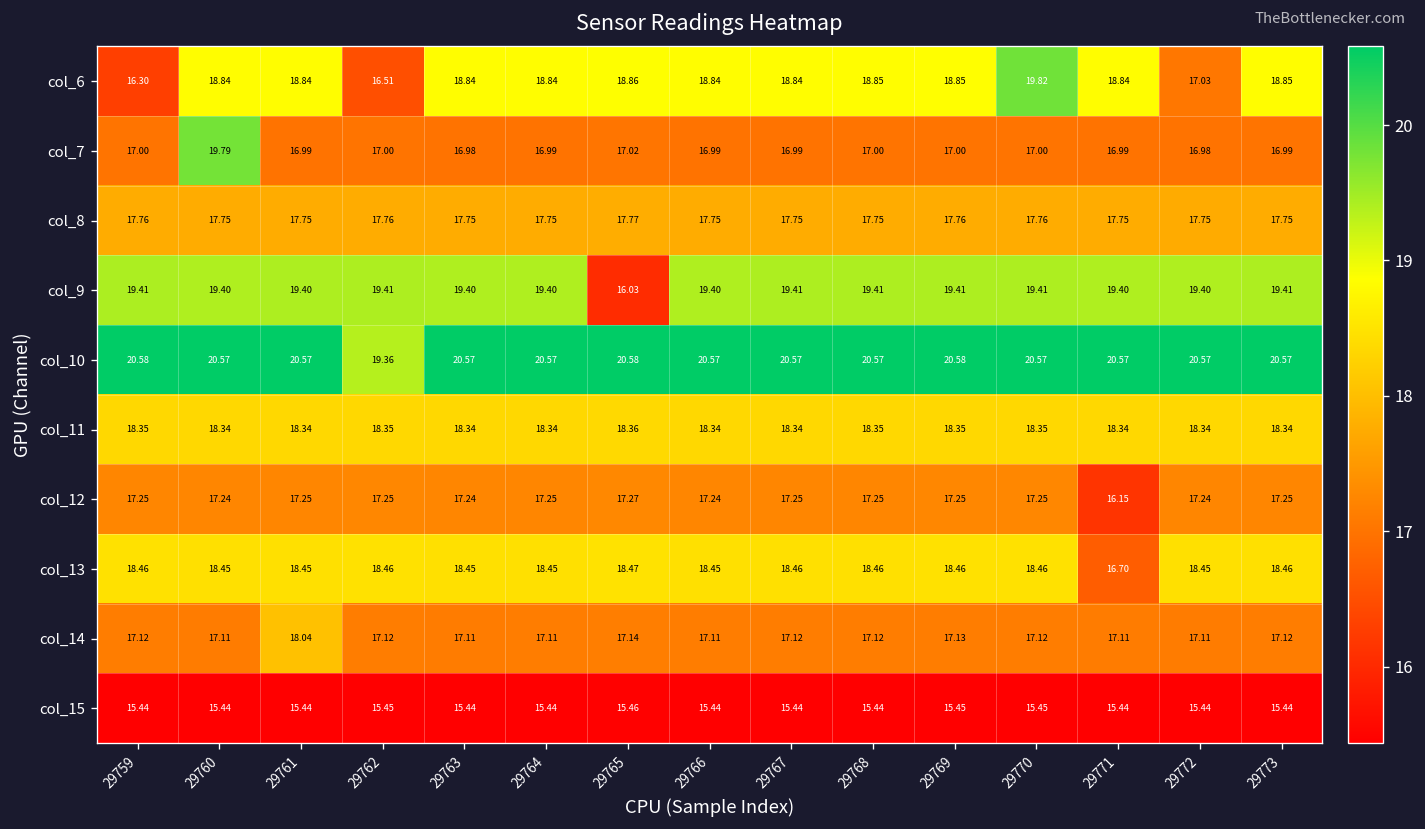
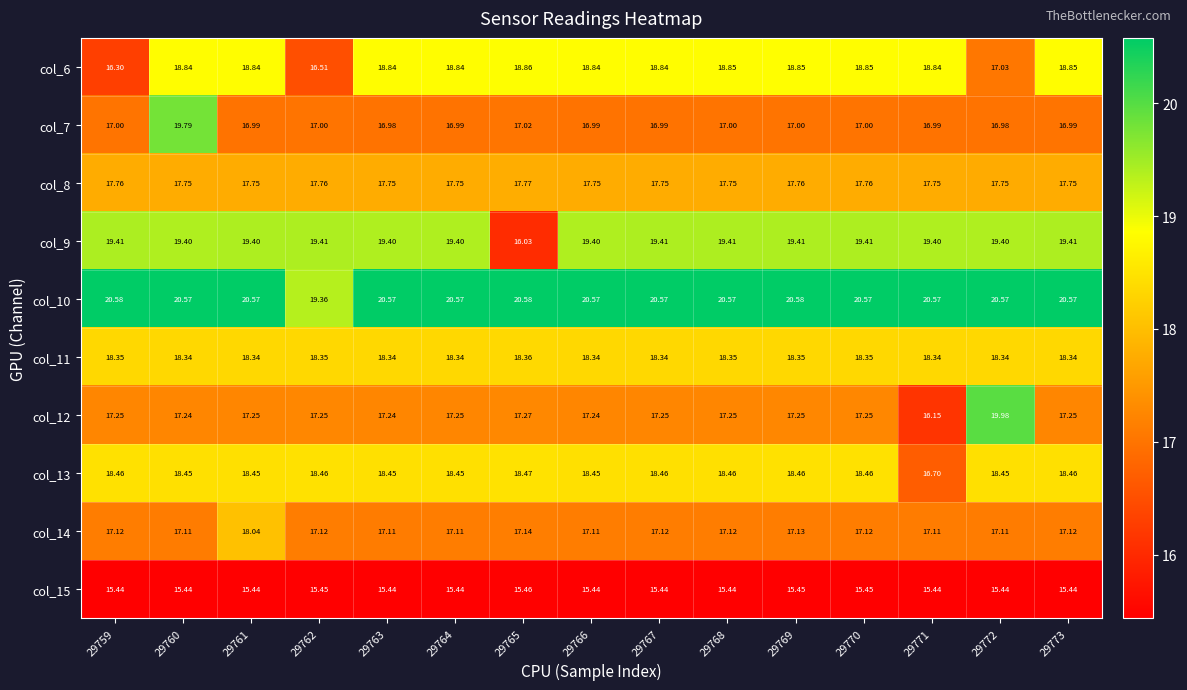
col_6, 29770: 19.82 -> 18.85
col_12, 29772: 17.24 -> 19.98
